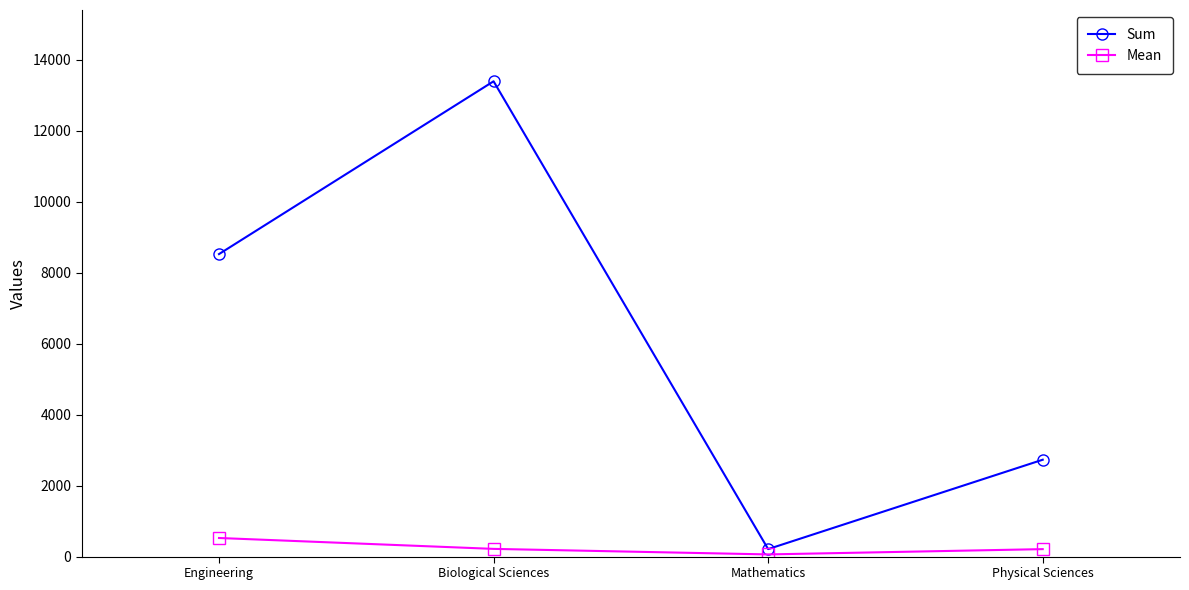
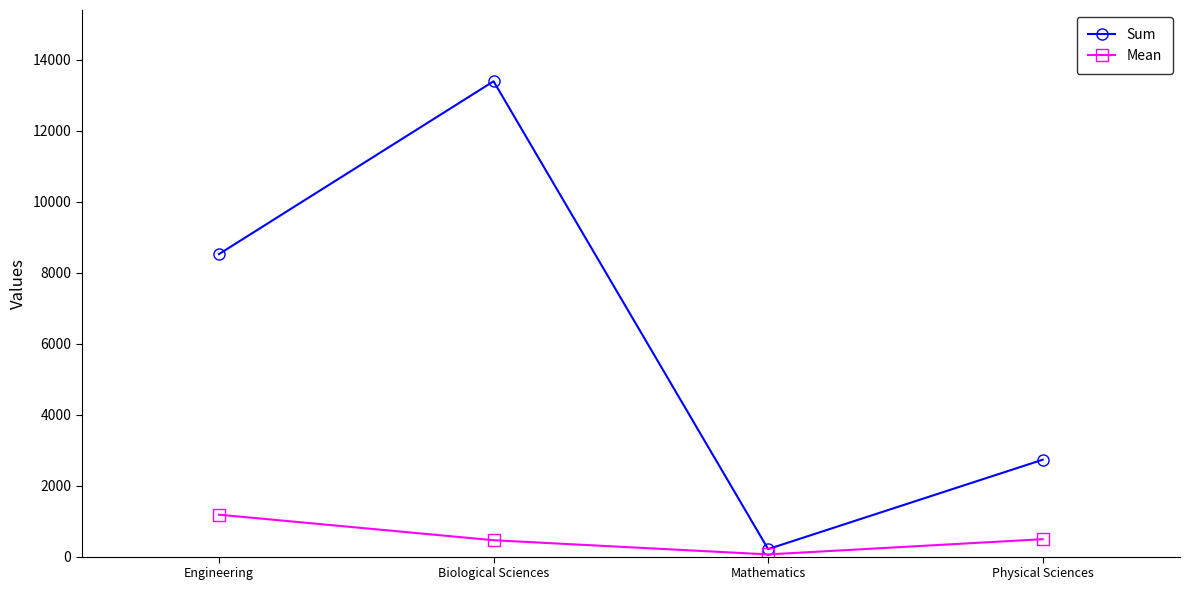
Mean, Engineering: 500 -> 1200
Mean, Biological Sciences: 200 -> 500
Mean, Physical Sciences: 200 -> 500
